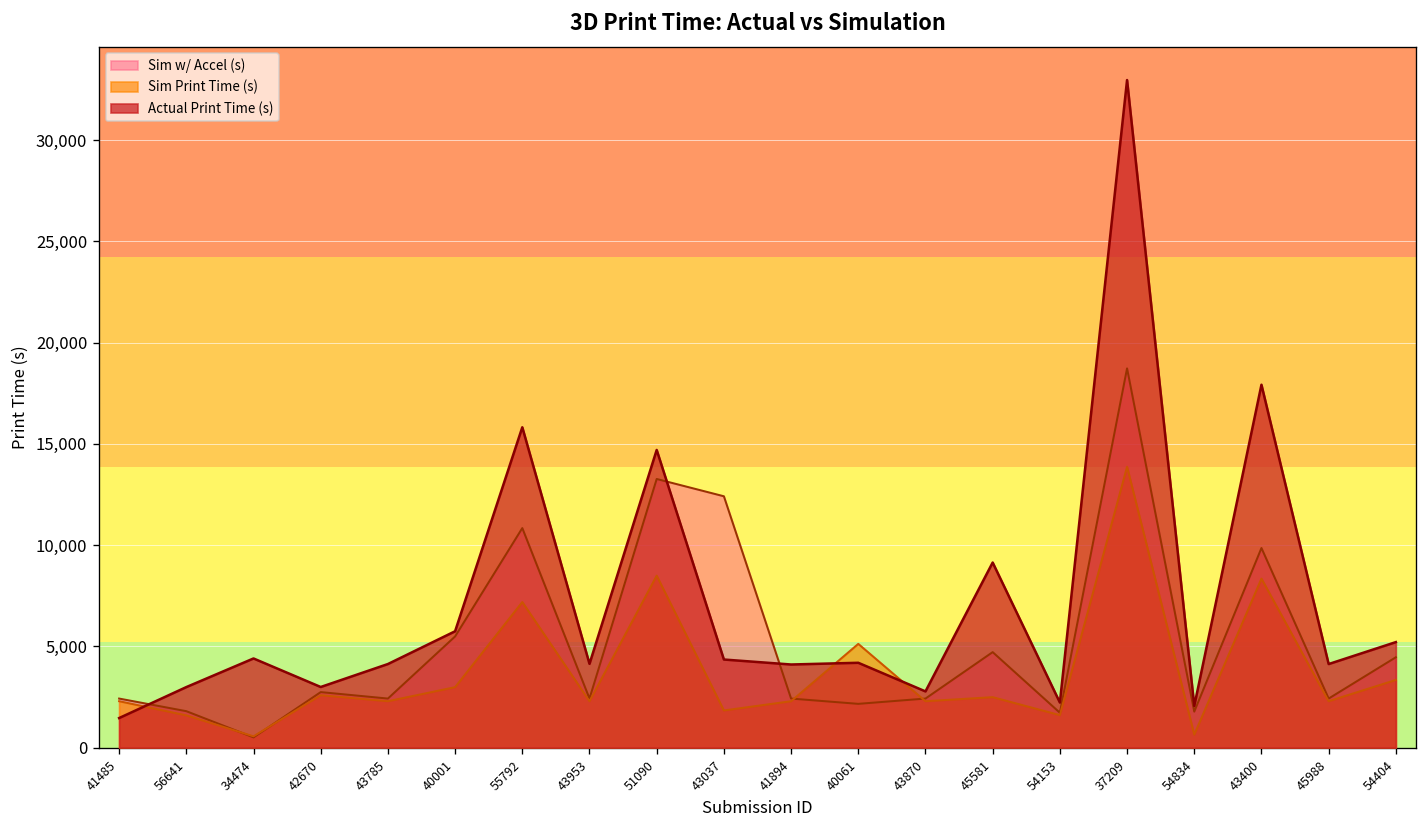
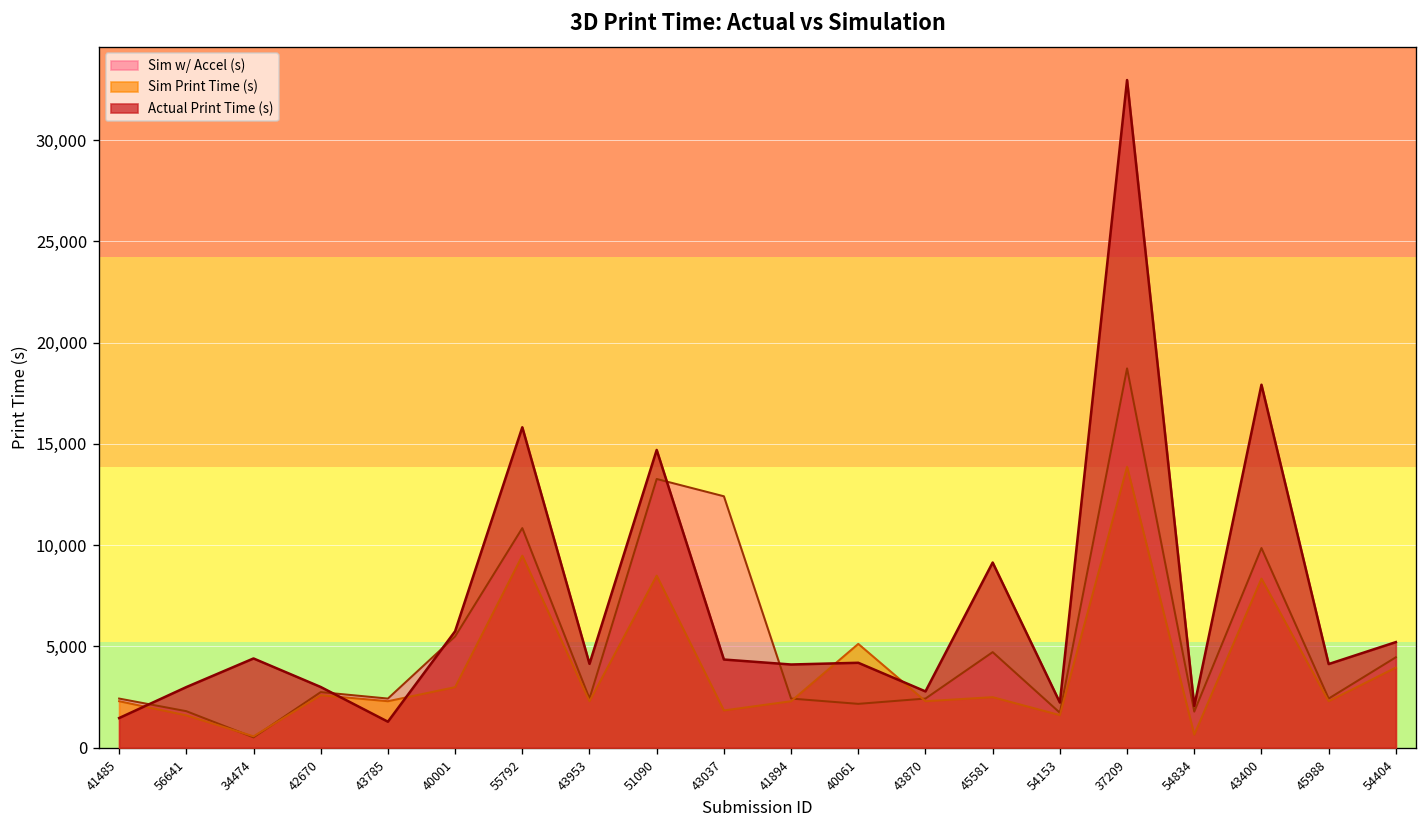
Actual Print Time (s), 43785: 4,100 -> 1,300
Sim Print Time (s), 55792: 7,200 -> 9,500
Sim Print Time (s), 54404: 3,300 -> 4,000
